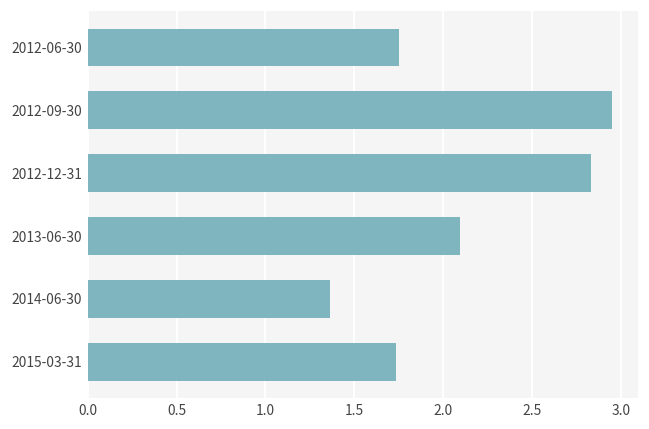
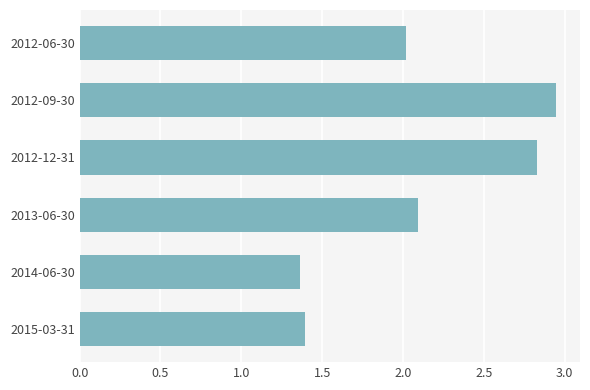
2012-06-30: 1.75 -> 2.02
2015-03-31: 1.73 -> 1.40
